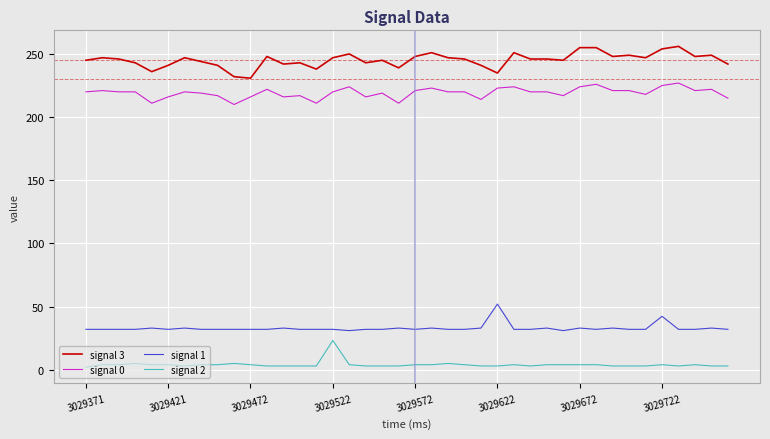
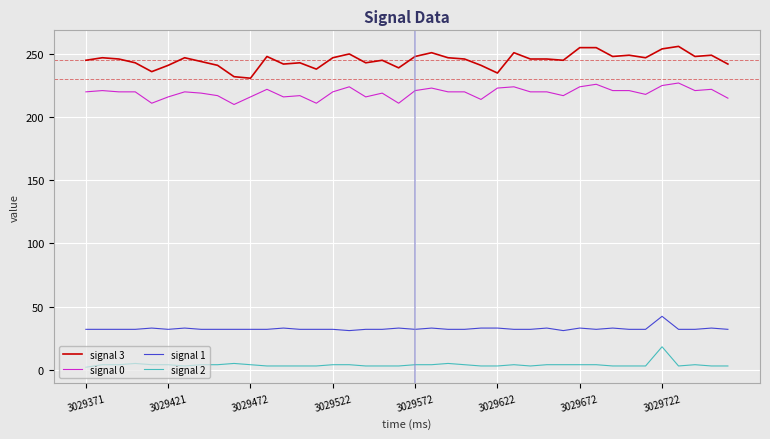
signal 2, 3029522: 23 -> 4
signal 1, 3029622: 52 -> 33
signal 2, 3029722: 4 -> 18
